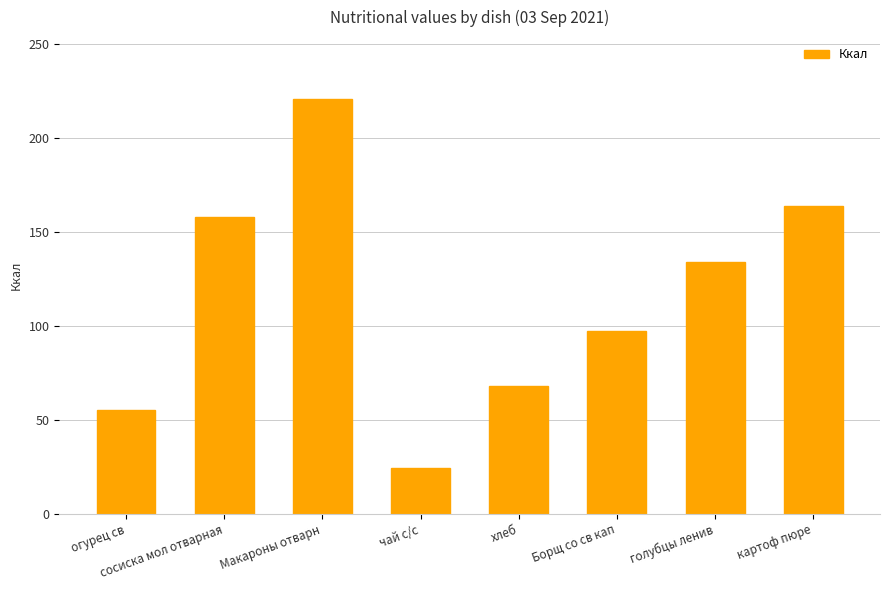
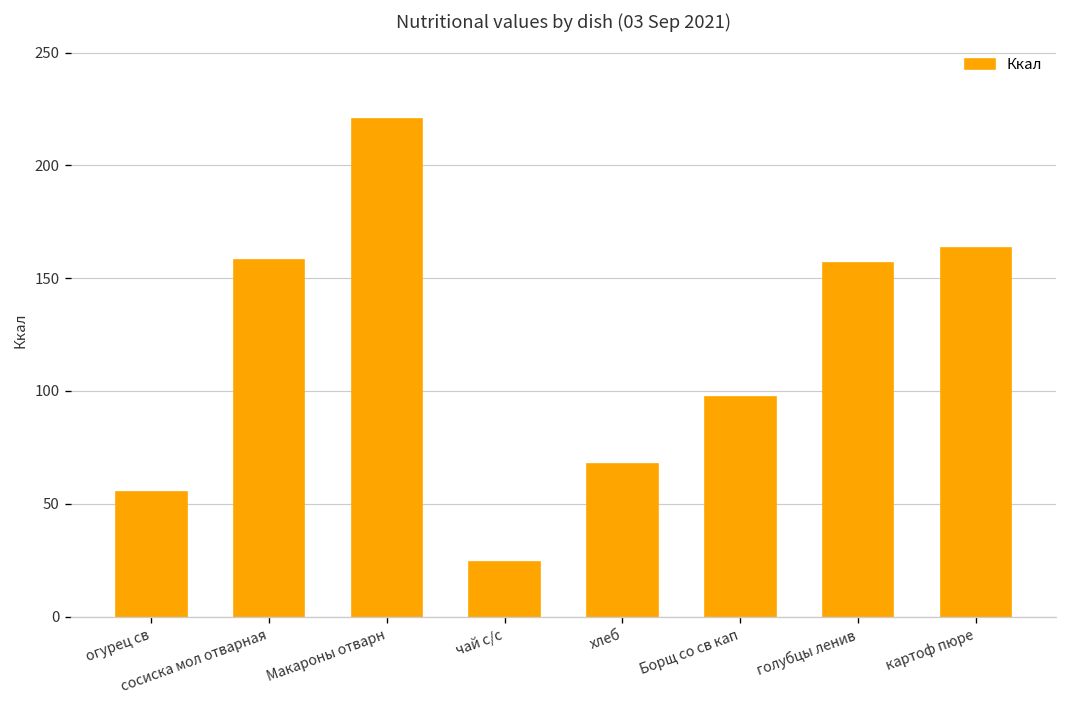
голубцы ленив: 134 -> 157
